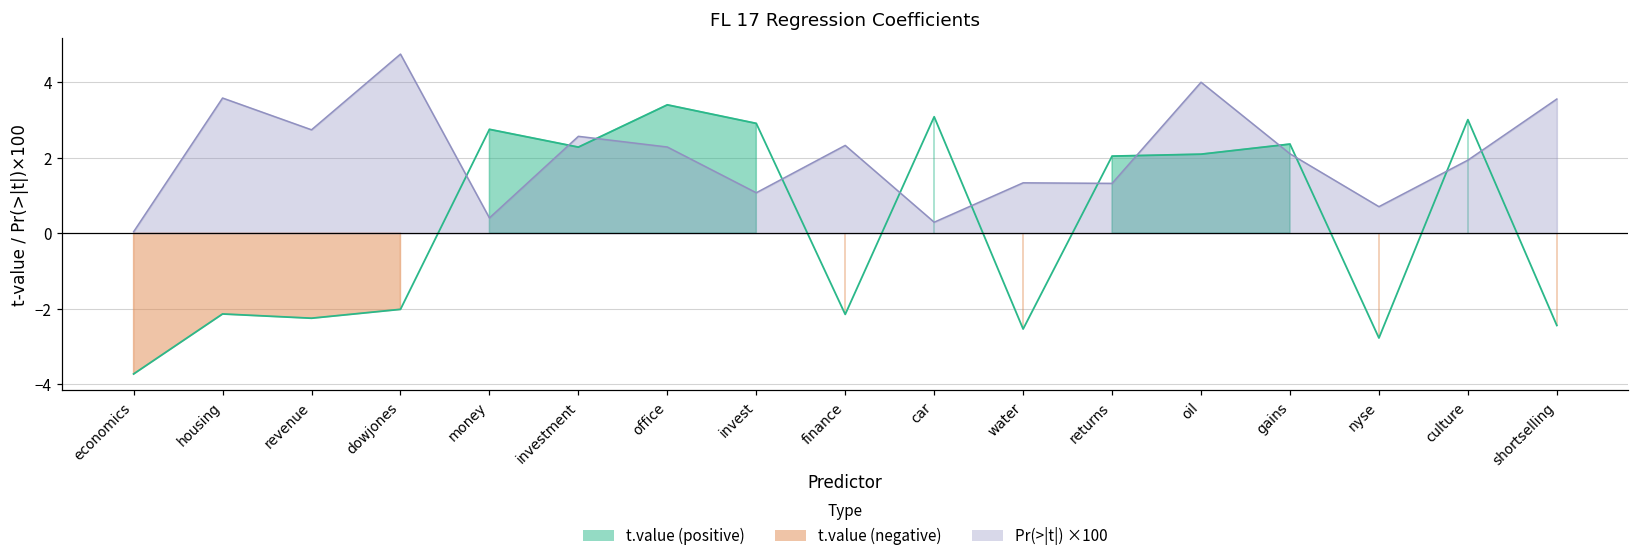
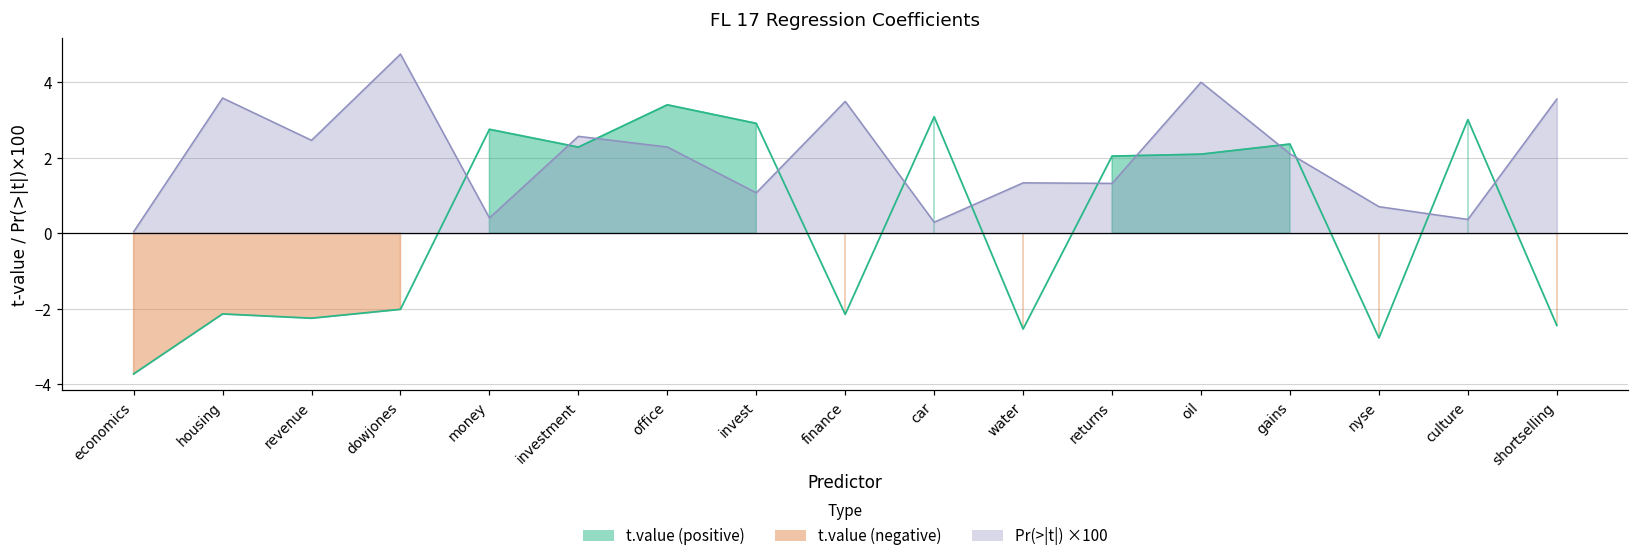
Pr(>|t|) ×100, revenue: 2.7 -> 2.5
Pr(>|t|) ×100, finance: 2.3 -> 3.5
Pr(>|t|) ×100, culture: 1.9 -> 0.4
